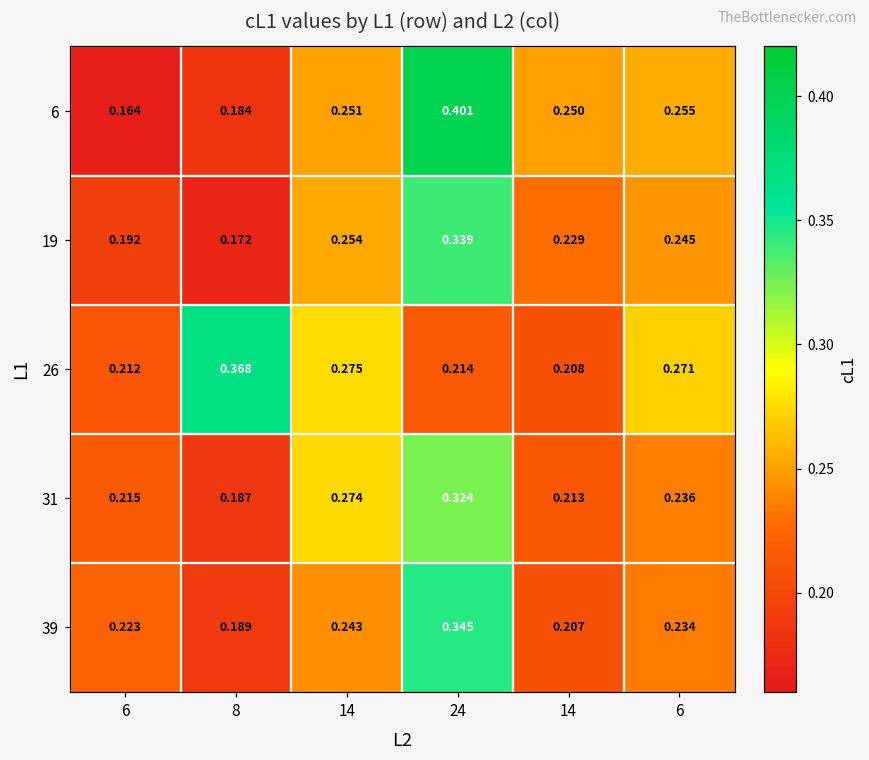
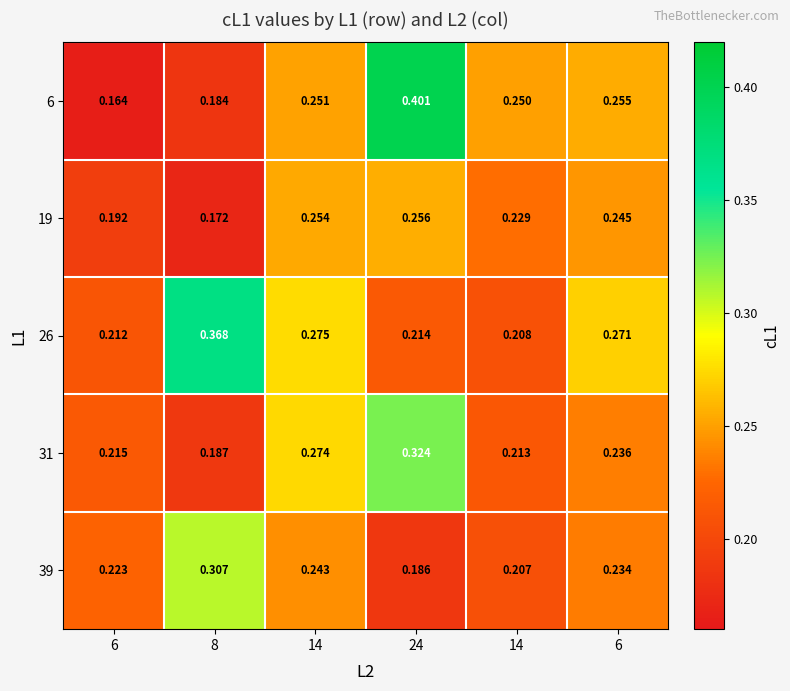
19, 24: 0.339 -> 0.256
39, 8: 0.189 -> 0.307
39, 24: 0.345 -> 0.186
